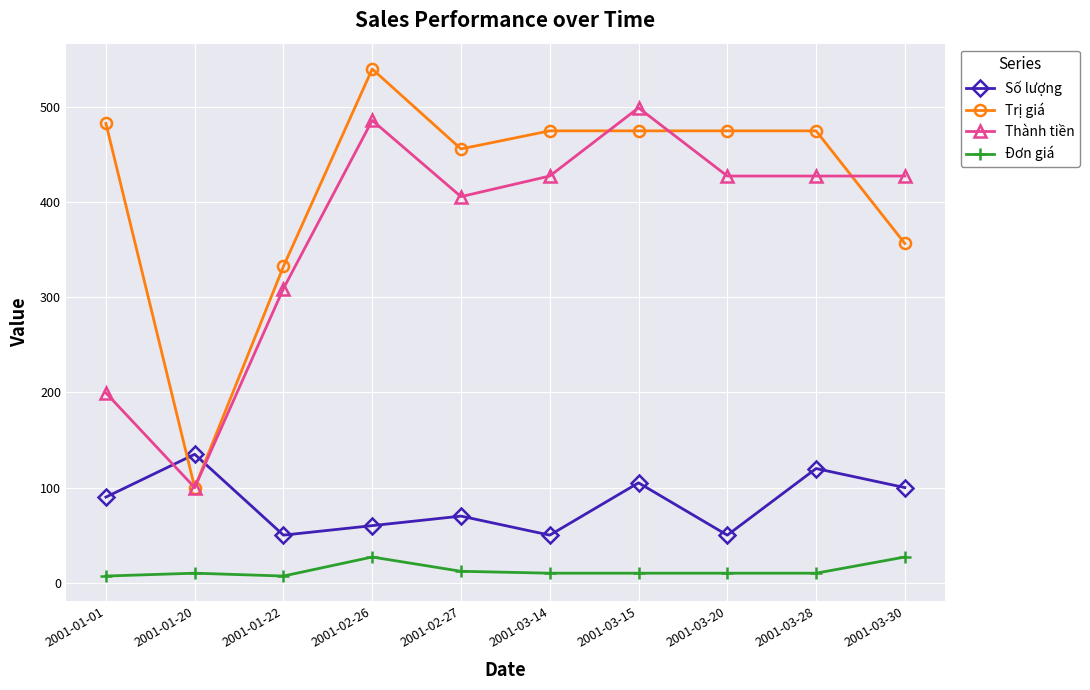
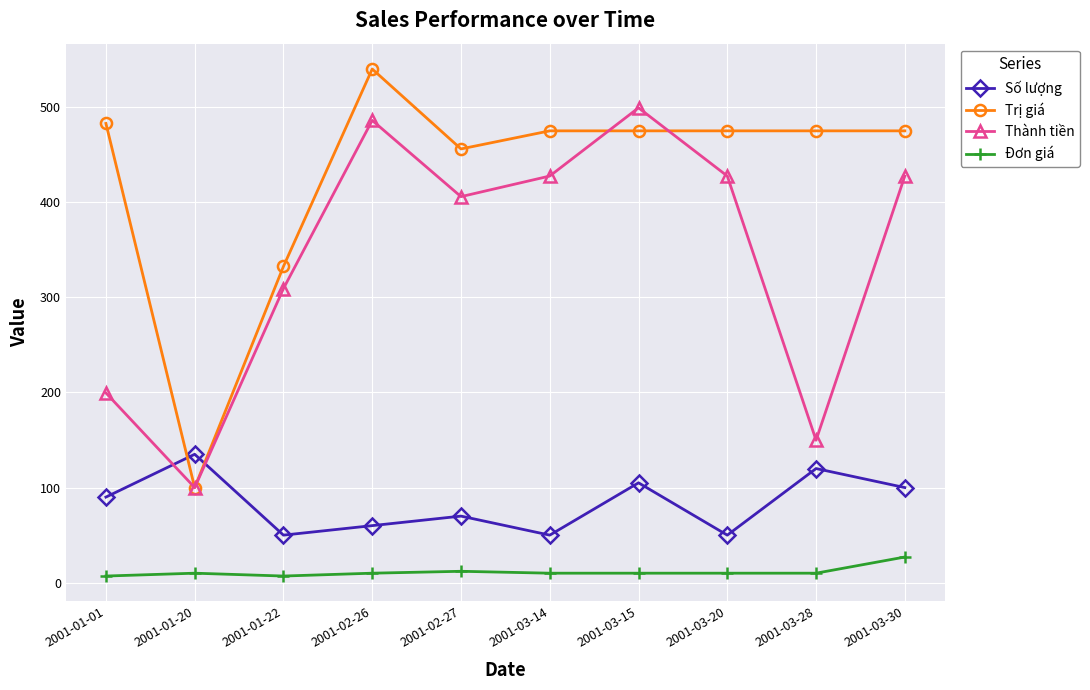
Đơn giá, 2001-02-26: 30 -> 10
Thành tiền, 2001-03-28: 430 -> 150
Trị giá, 2001-03-30: 360 -> 480
